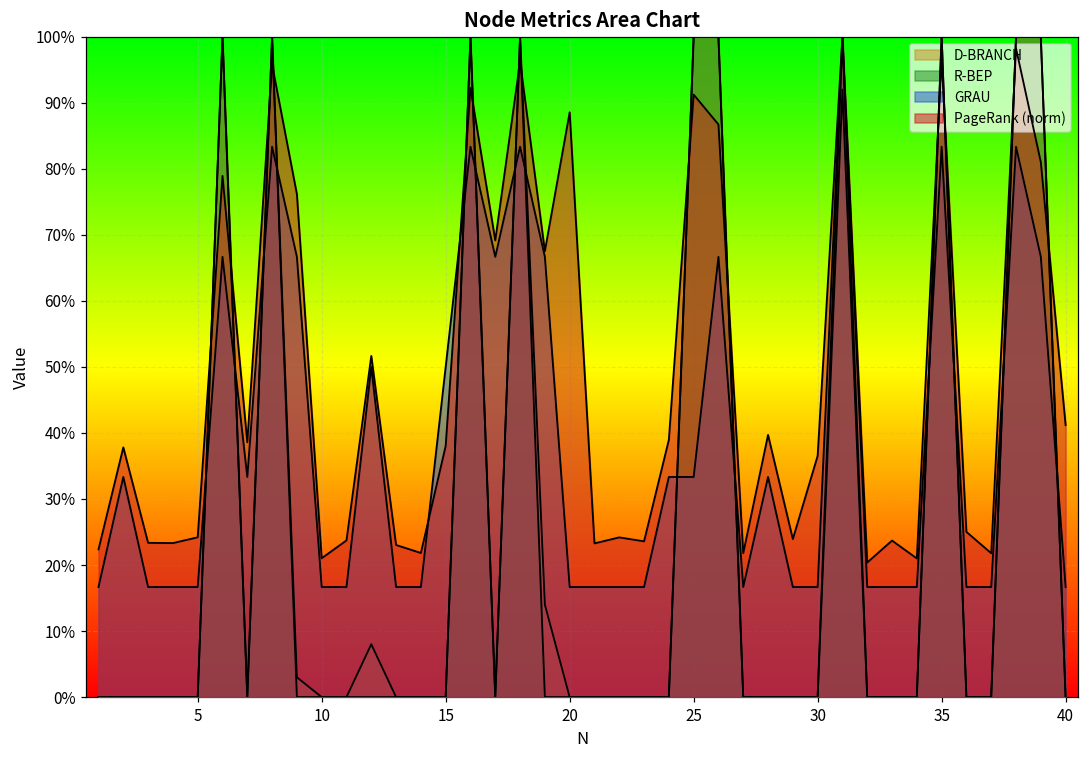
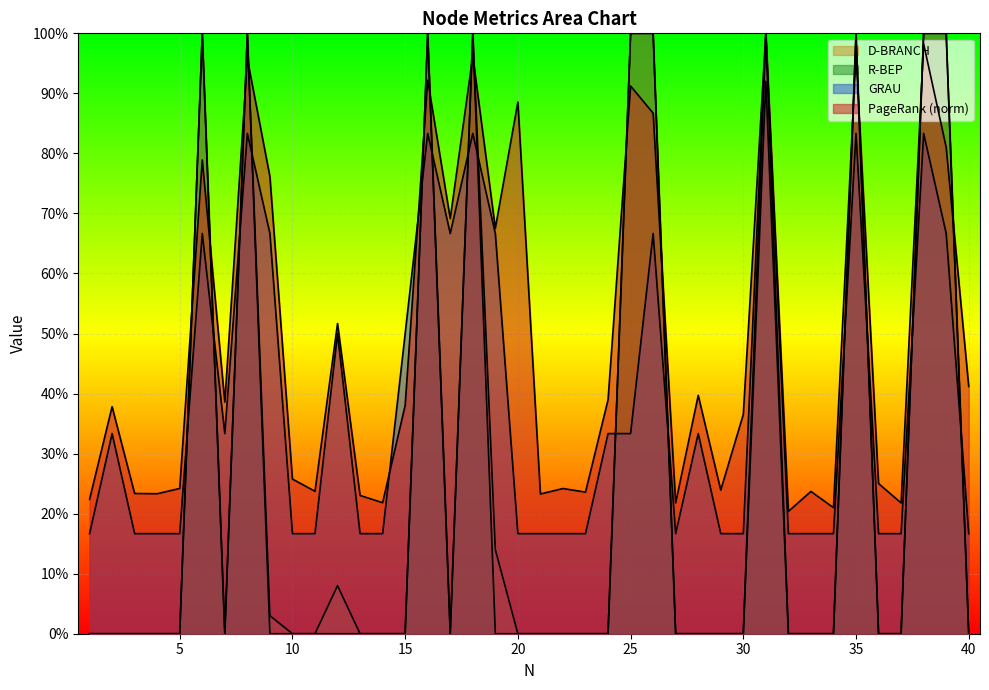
PageRank (norm), 10: 21% -> 26%
